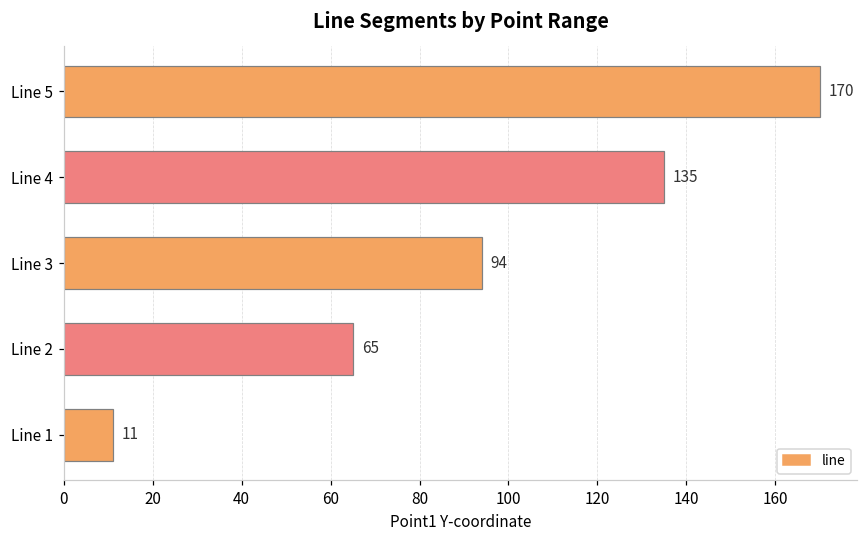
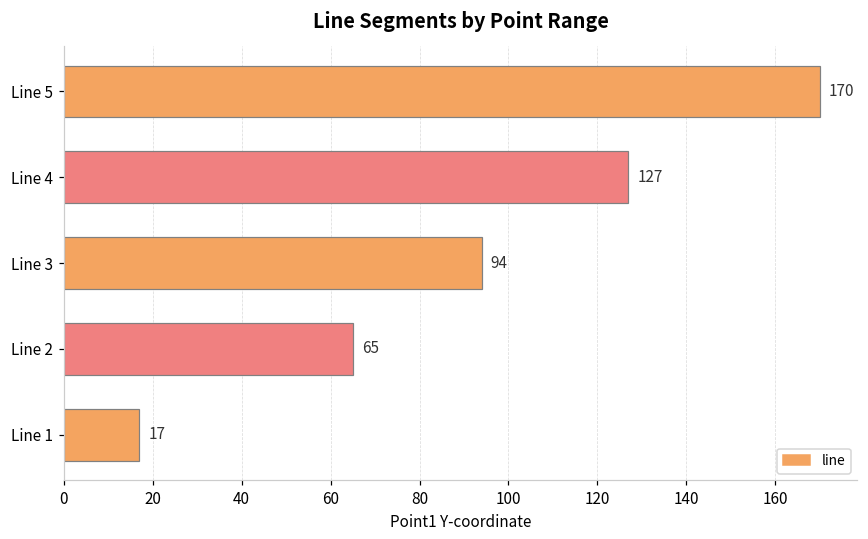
Line 4: 135 -> 127
Line 1: 11 -> 17
